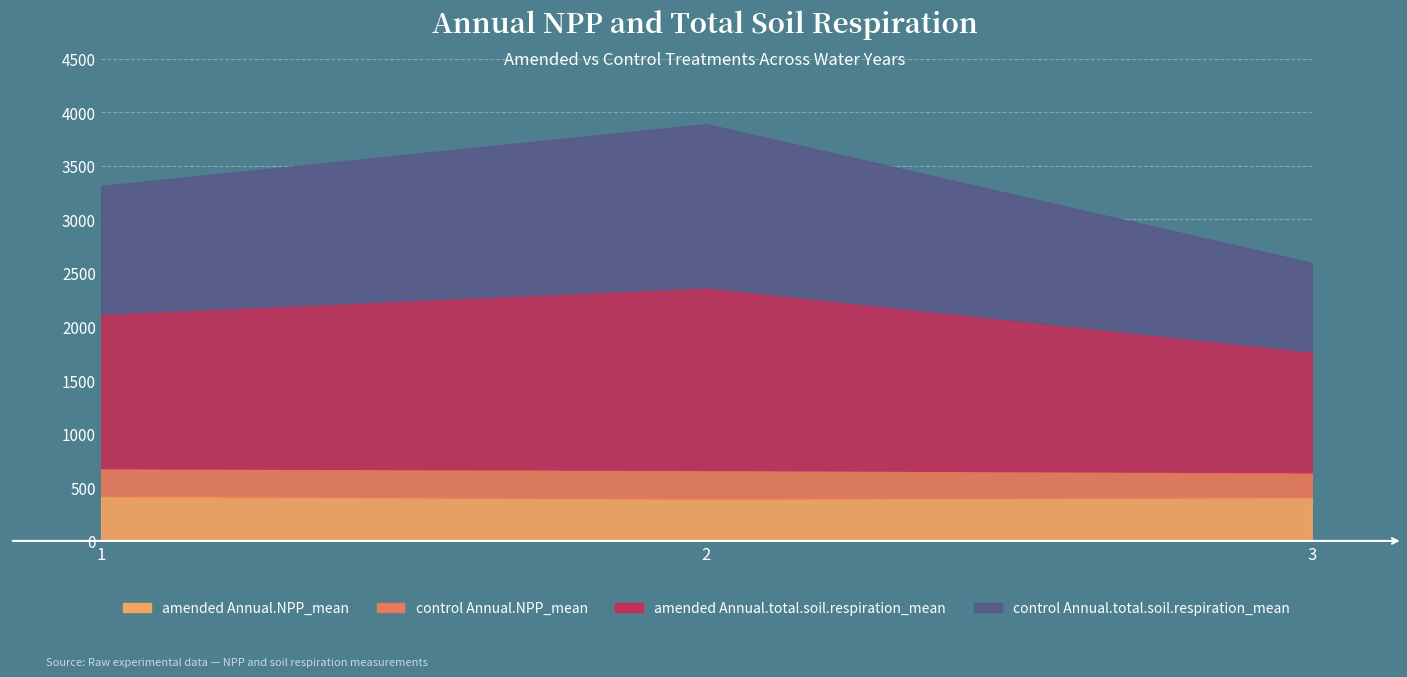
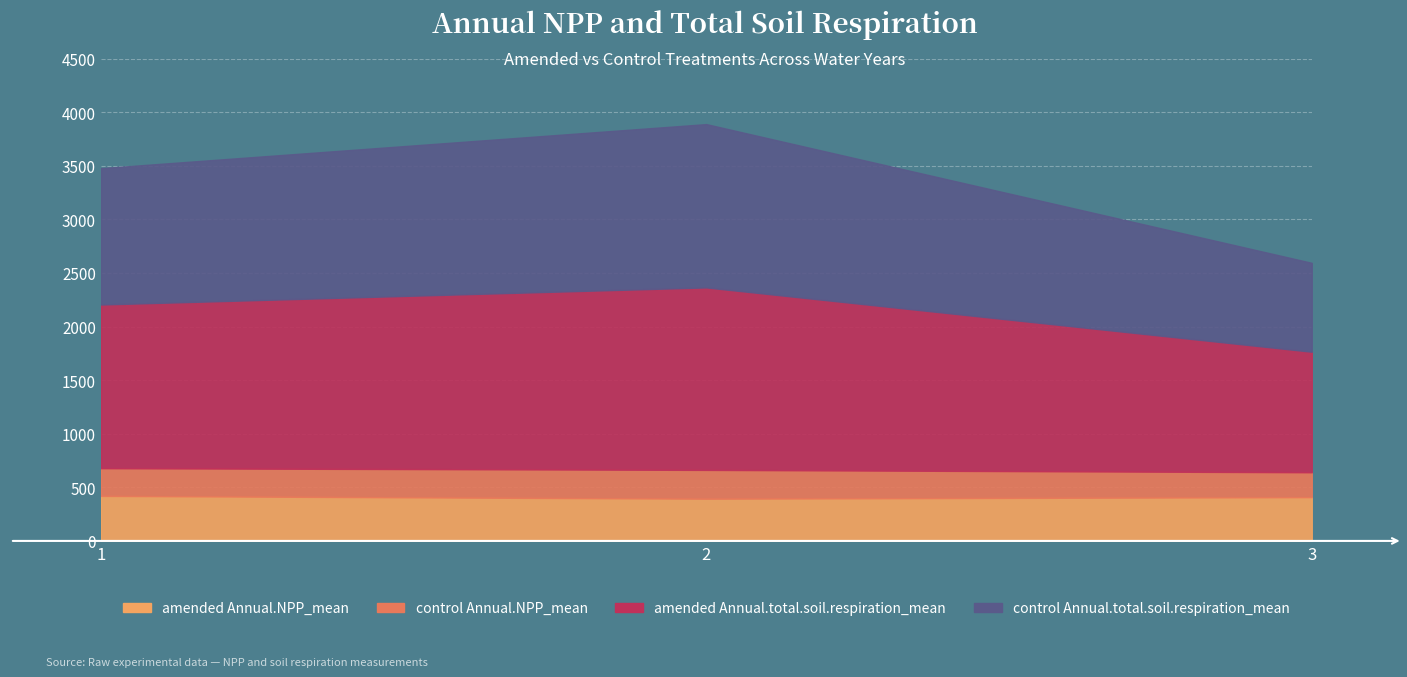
amended Annual.total.soil.respiration_mean, 1: 1440 -> 1530
control Annual.total.soil.respiration_mean, 1: 1190 -> 1270
